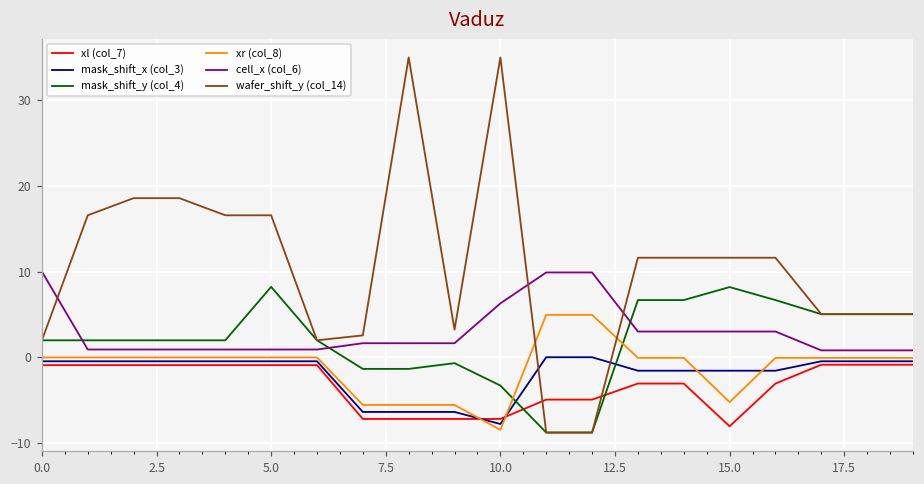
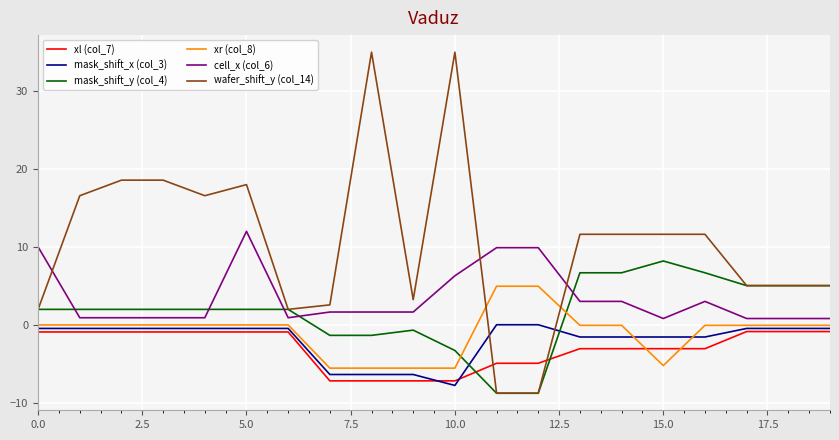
mask_shift_y (col_4), 5.0: 8 -> 2
cell_x (col_6), 5.0: 1 -> 12
wafer_shift_y (col_14), 5.0: 17 -> 18
xr (col_8), 10.0: -8 -> -6
xl (col_7), 15.0: -8 -> -3
cell_x (col_6), 15.0: 3 -> 1
